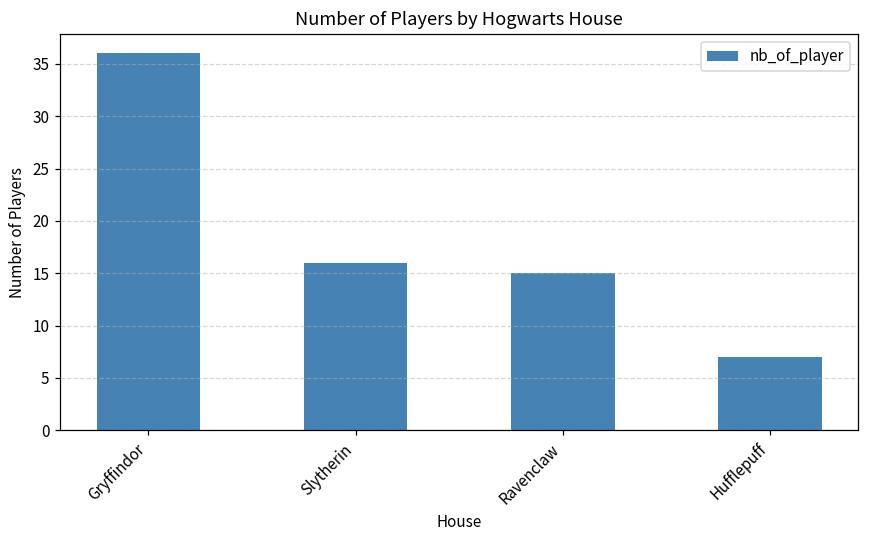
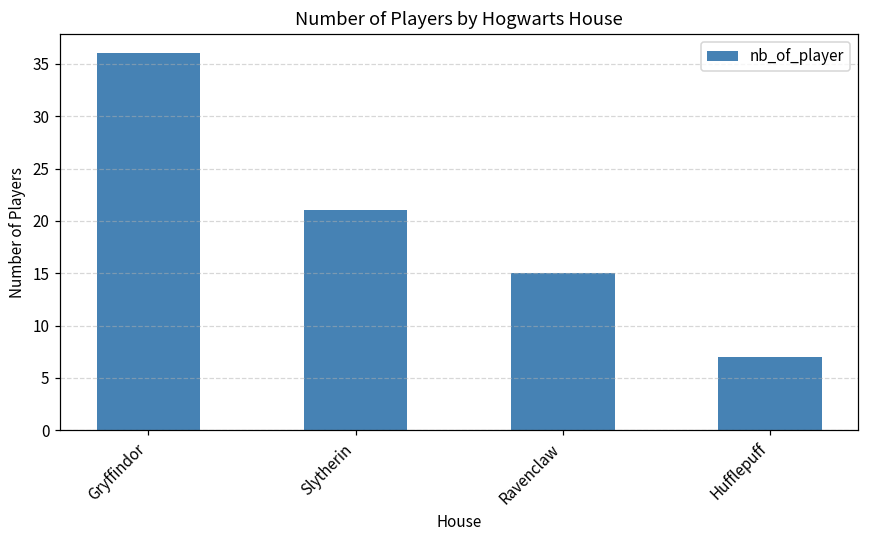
Slytherin: 16 -> 21
